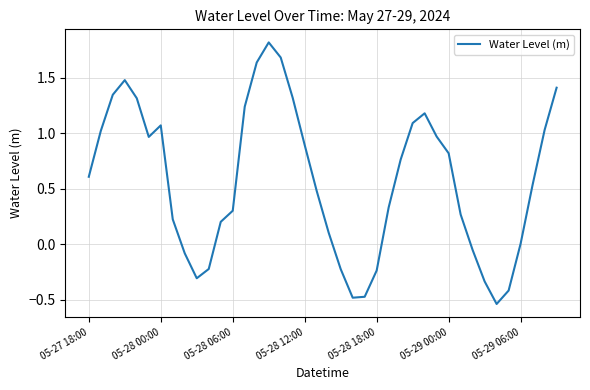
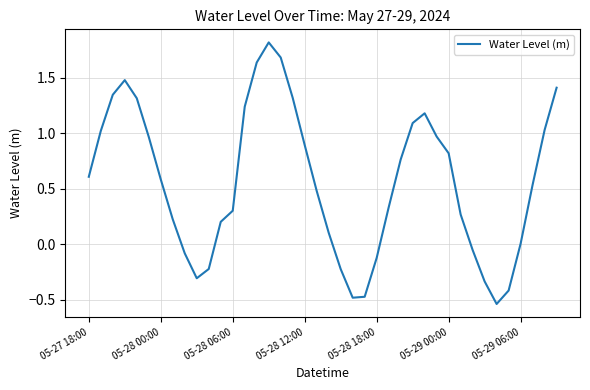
05-28 00:00: 1.07 -> 0.58
05-28 18:00: -0.24 -> -0.12
